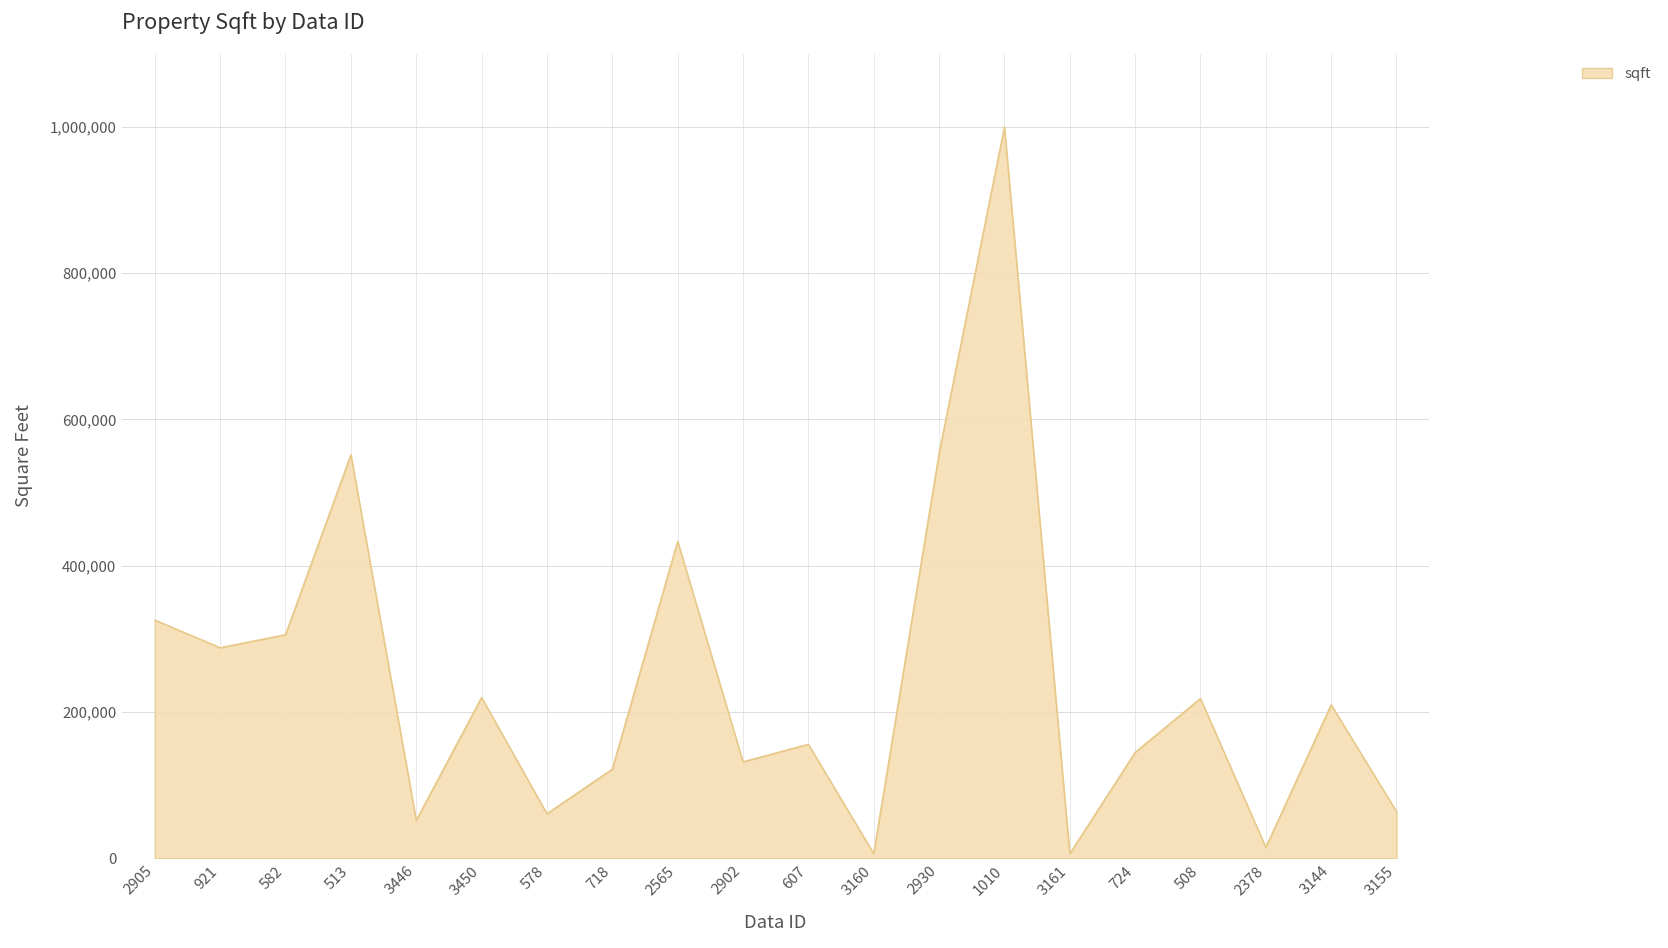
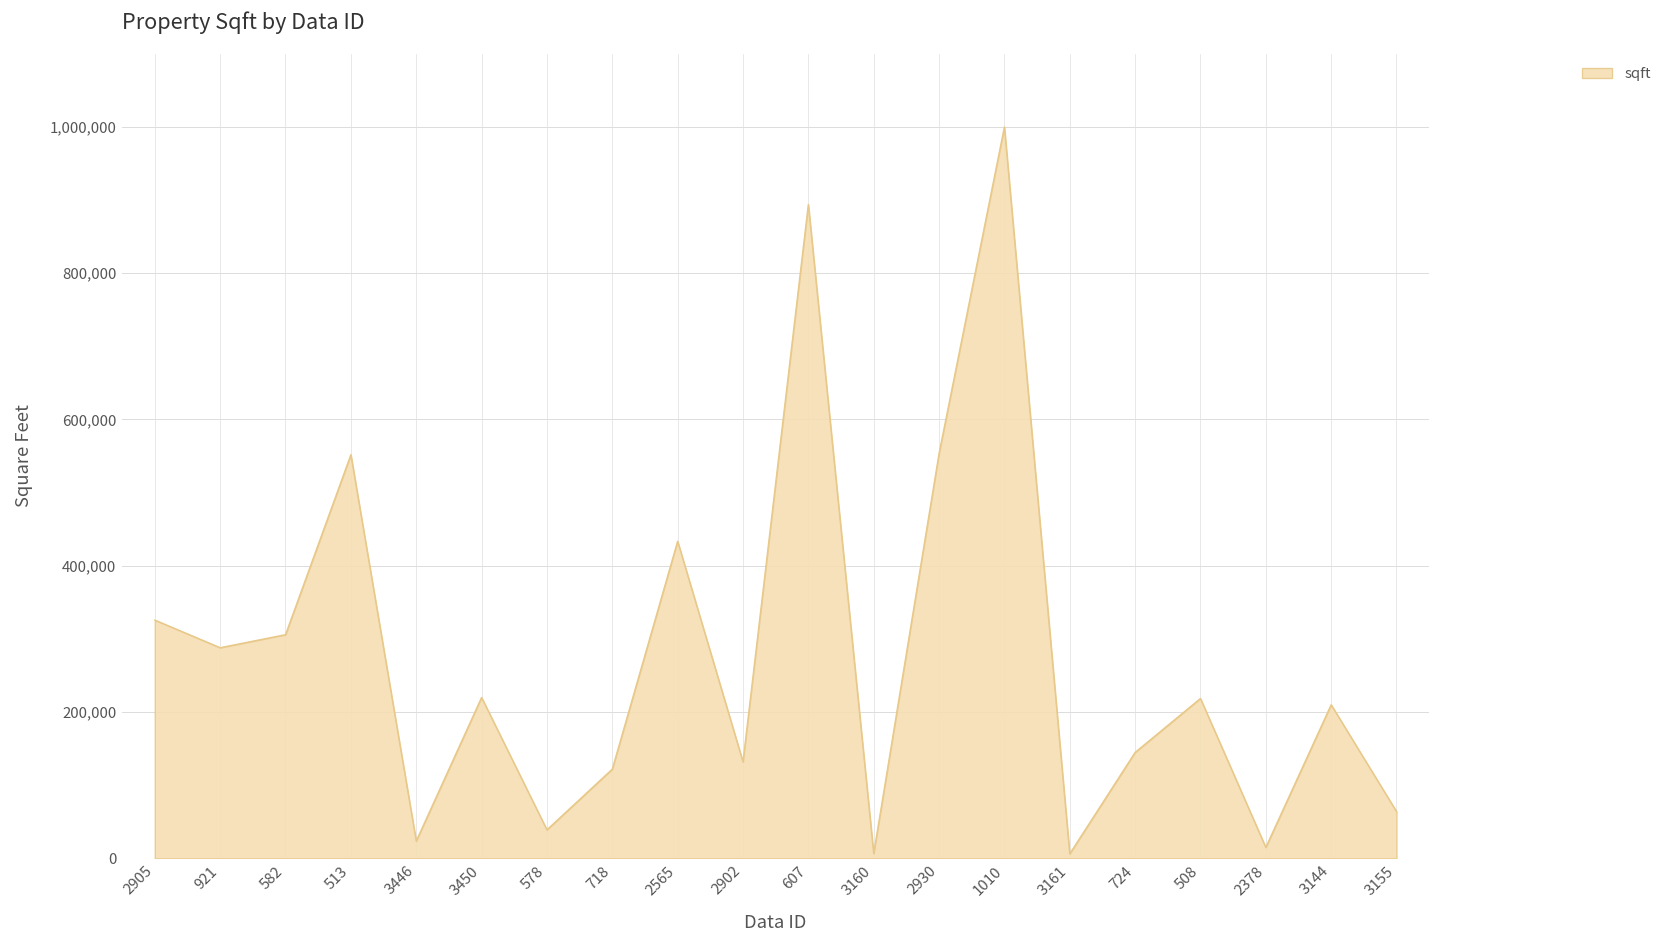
3446: 50,000 -> 20,000
578: 60,000 -> 40,000
607: 160,000 -> 890,000
